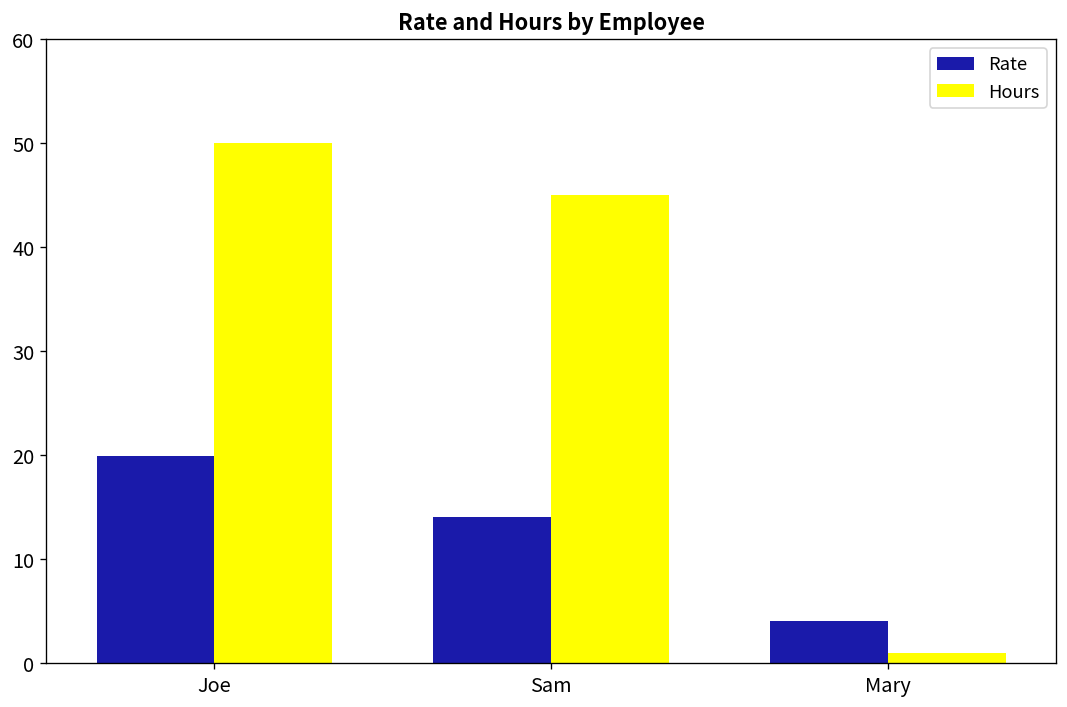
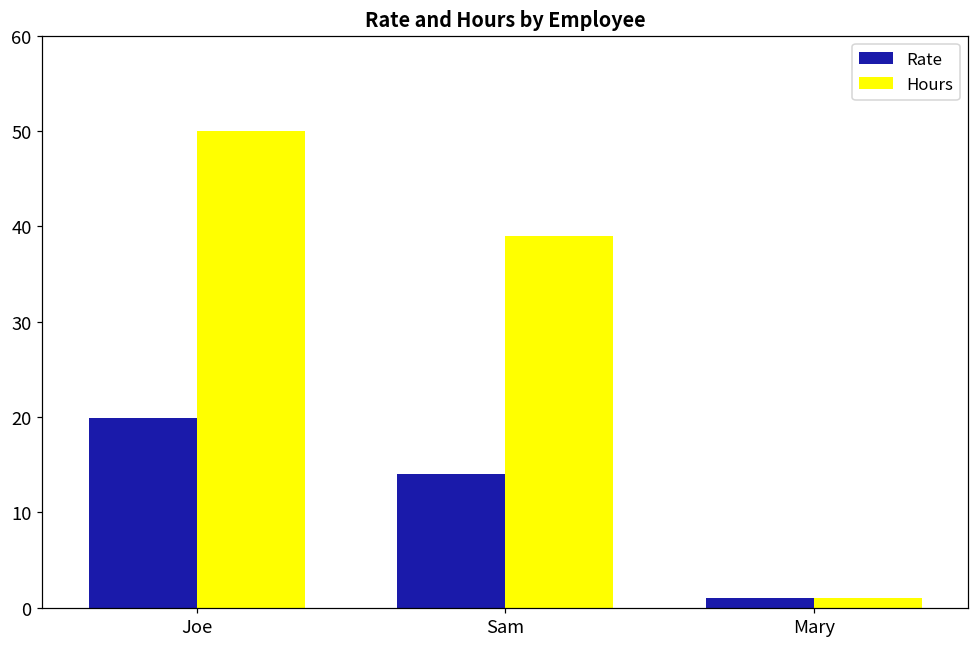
Hours, Sam: 45 -> 39
Rate, Mary: 4 -> 1
